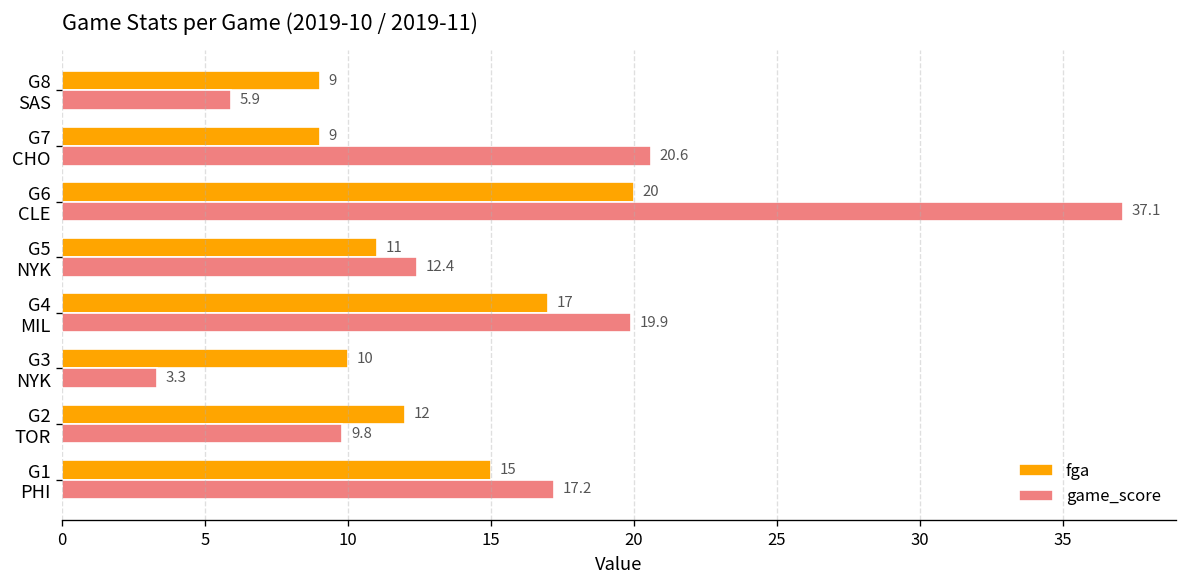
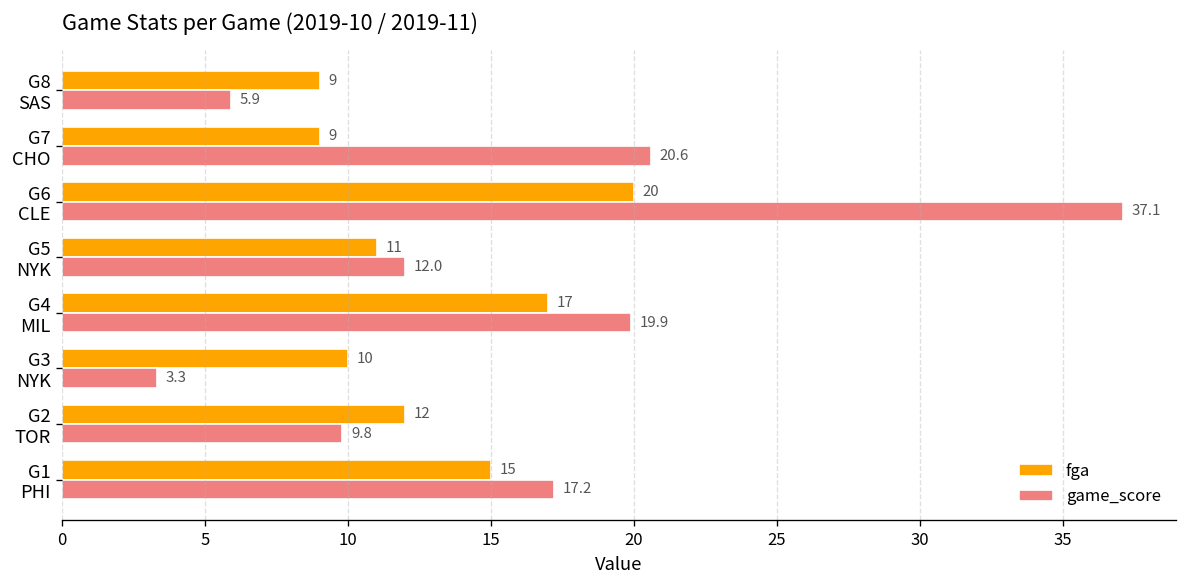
game_score, G5 NYK: 12.4 -> 12.0
